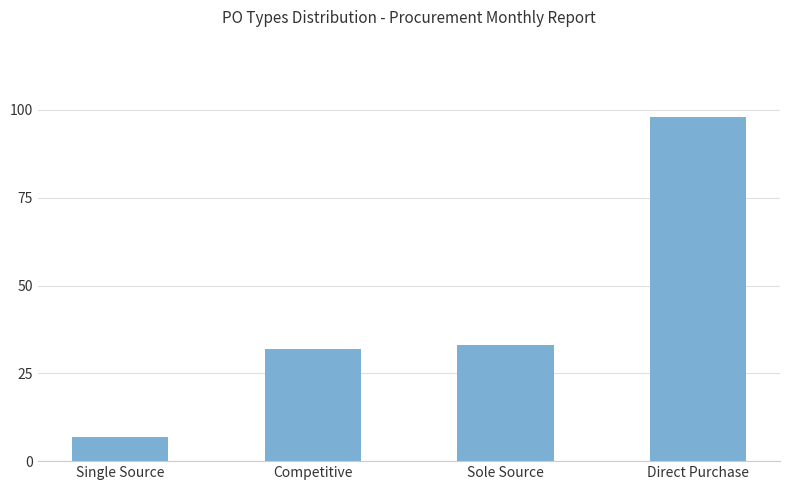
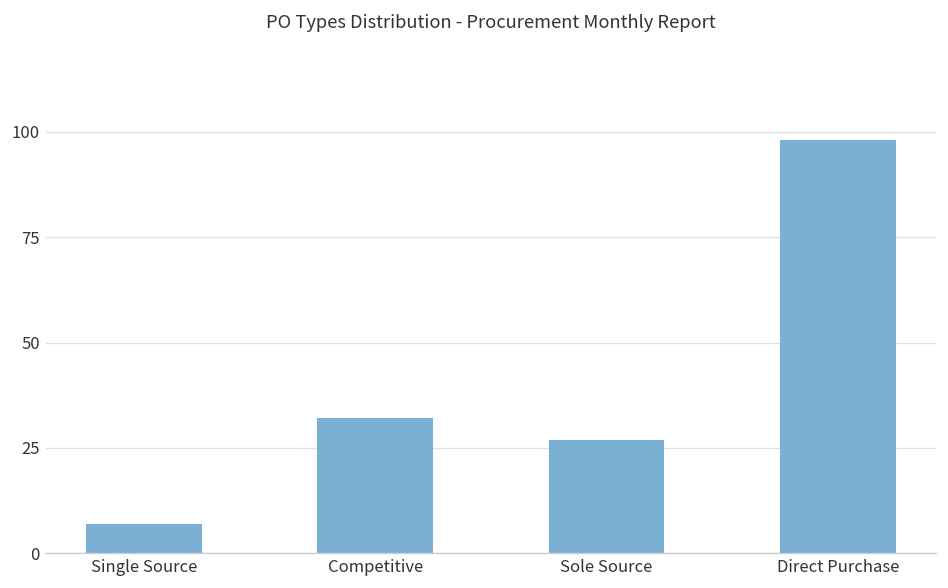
Sole Source: 33 -> 27
